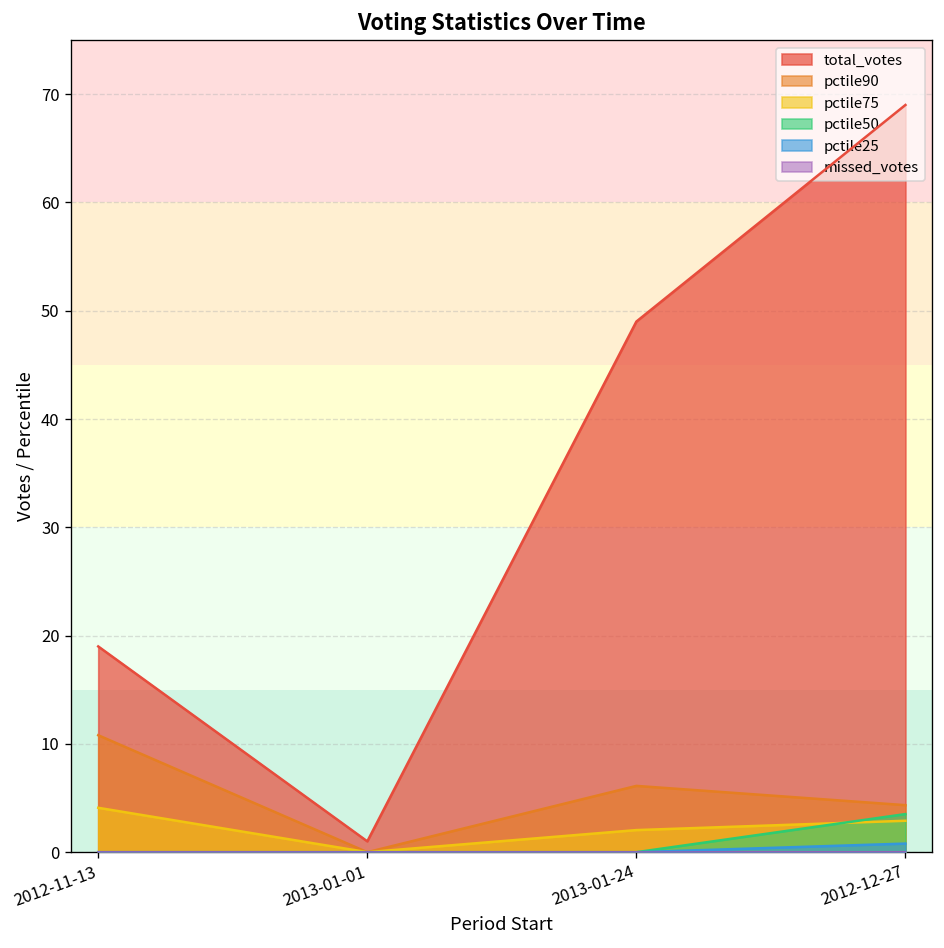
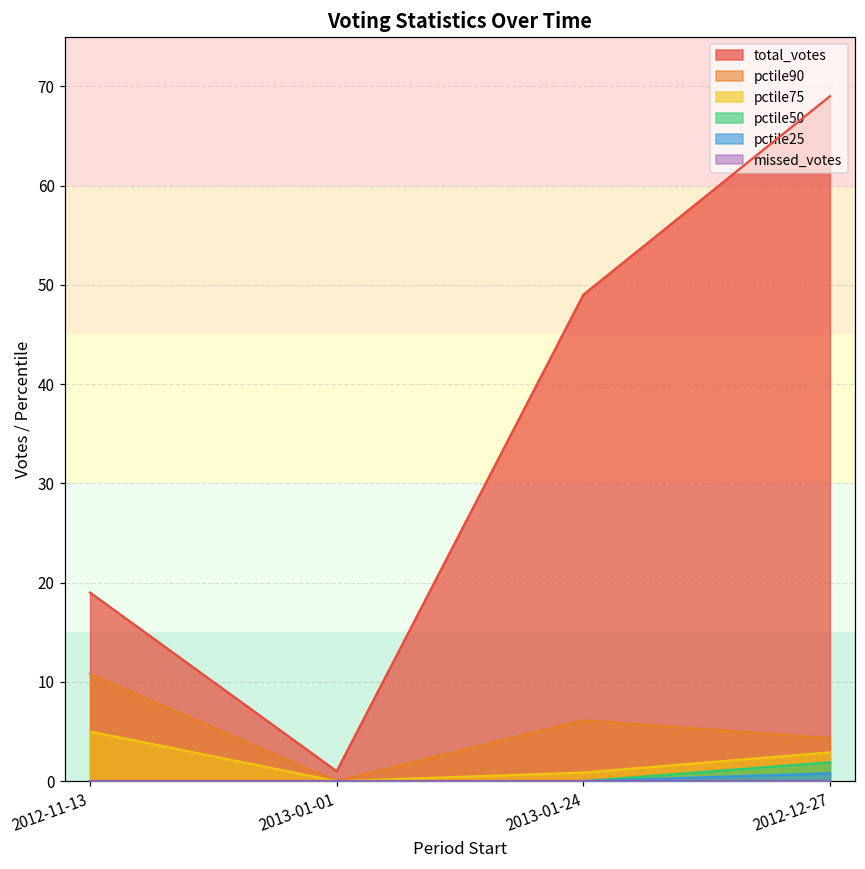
pctile75, 2012-11-13: 4 -> 5
pctile75, 2013-01-24: 2 -> 1
pctile50, 2012-12-27: 4 -> 2
